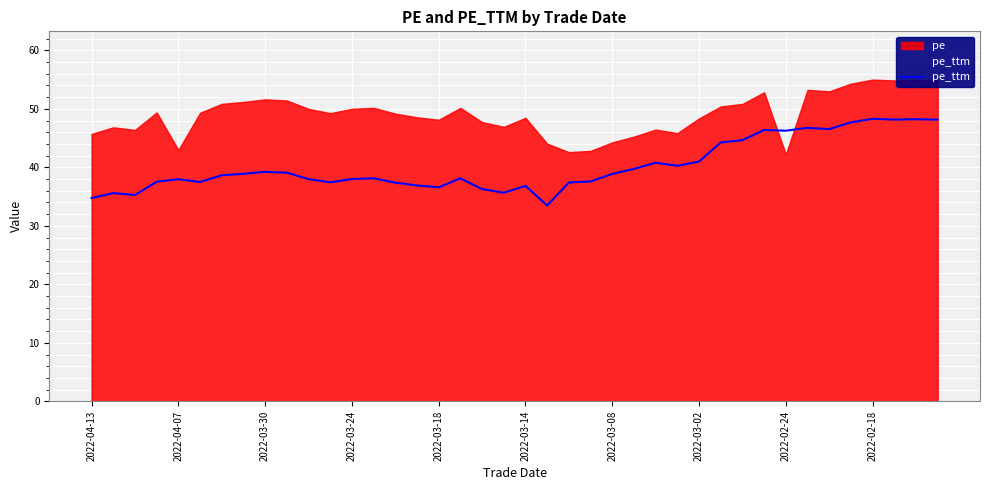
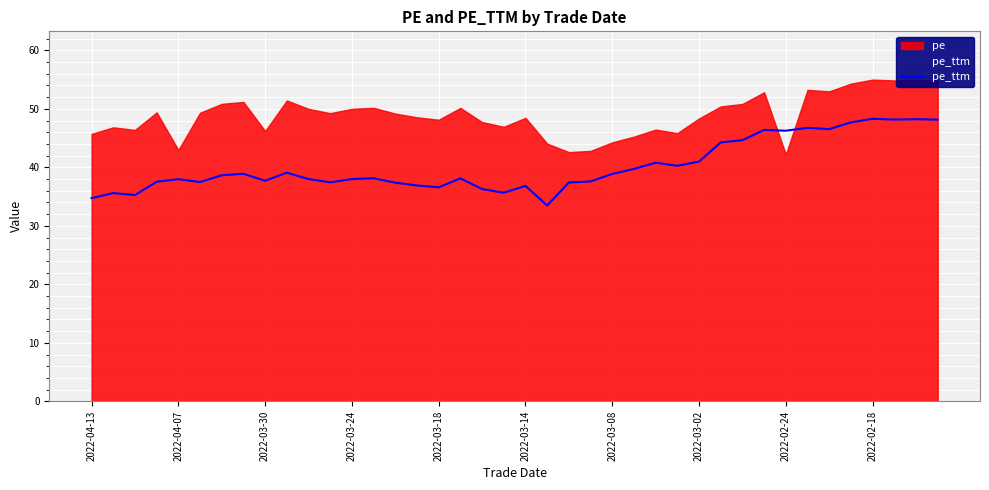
pe_ttm, 2022-03-30: 39 -> 38
pe, 2022-03-30: 52 -> 46
